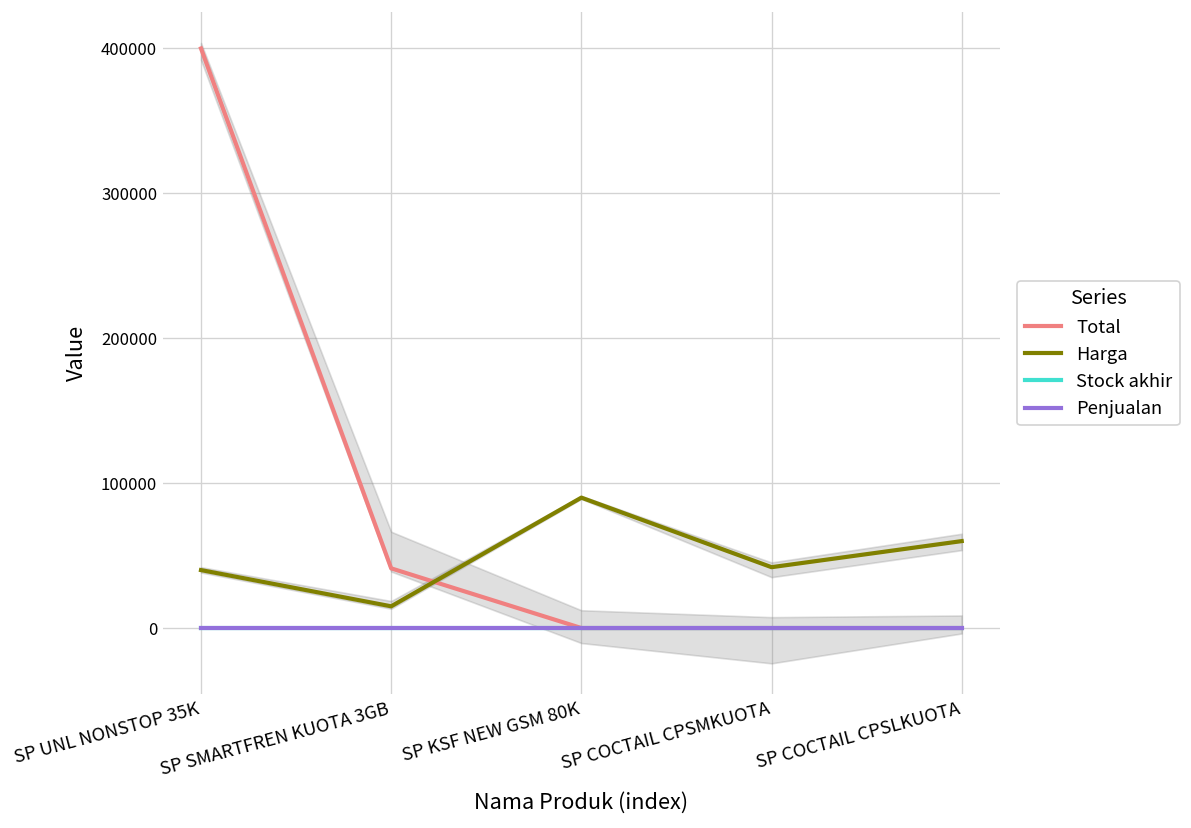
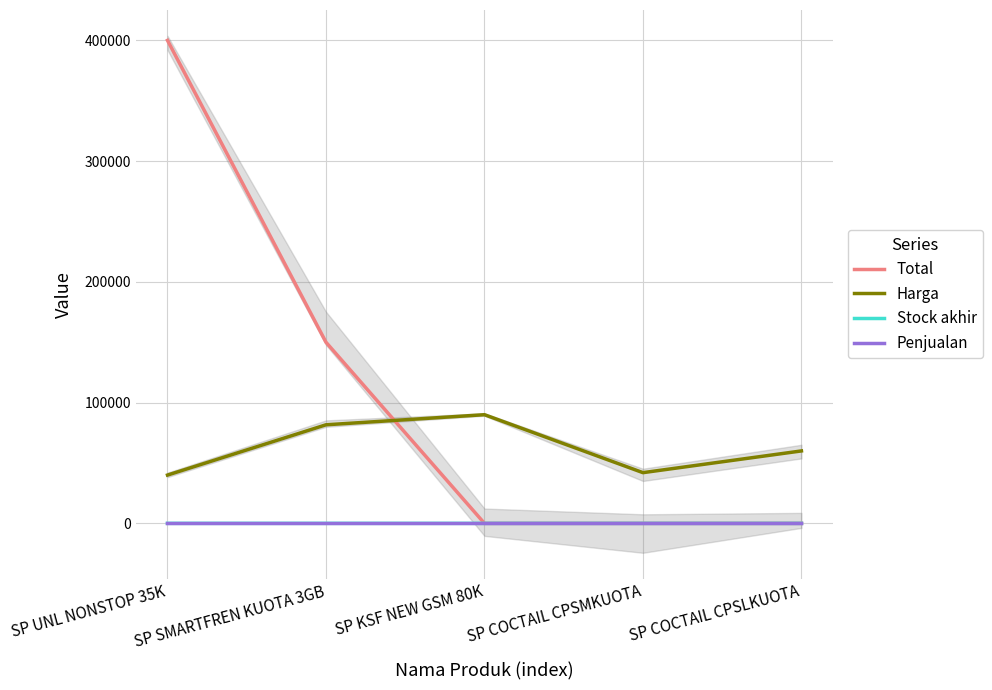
Total, SP SMARTFREN KUOTA 3GB: 41000 -> 150000
Harga, SP SMARTFREN KUOTA 3GB: 15000 -> 82000
